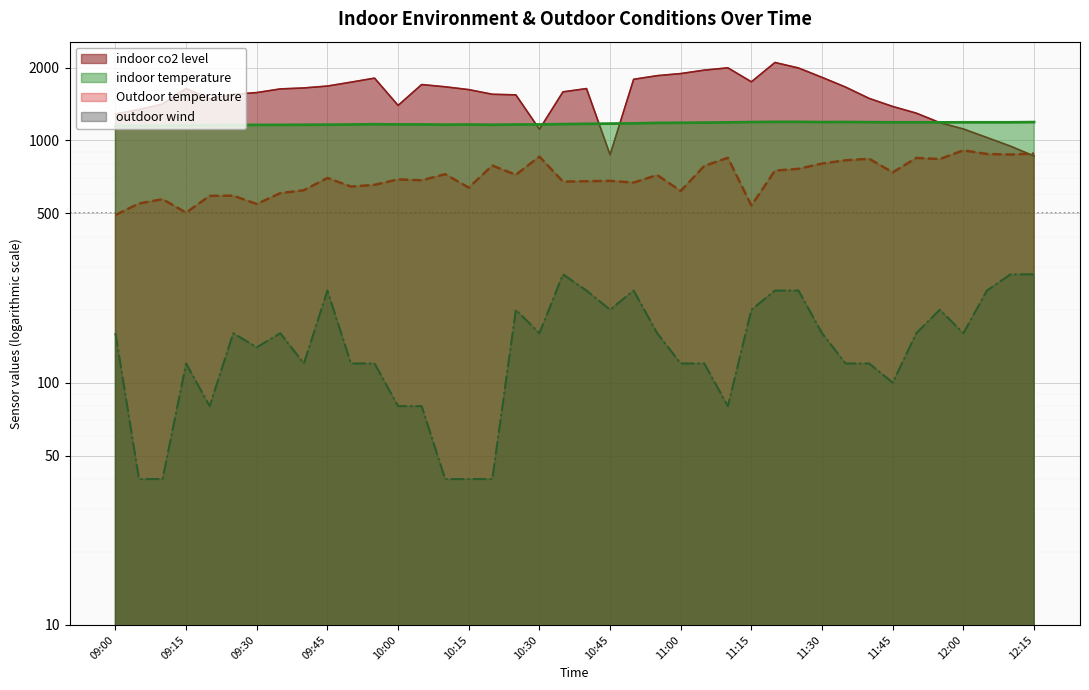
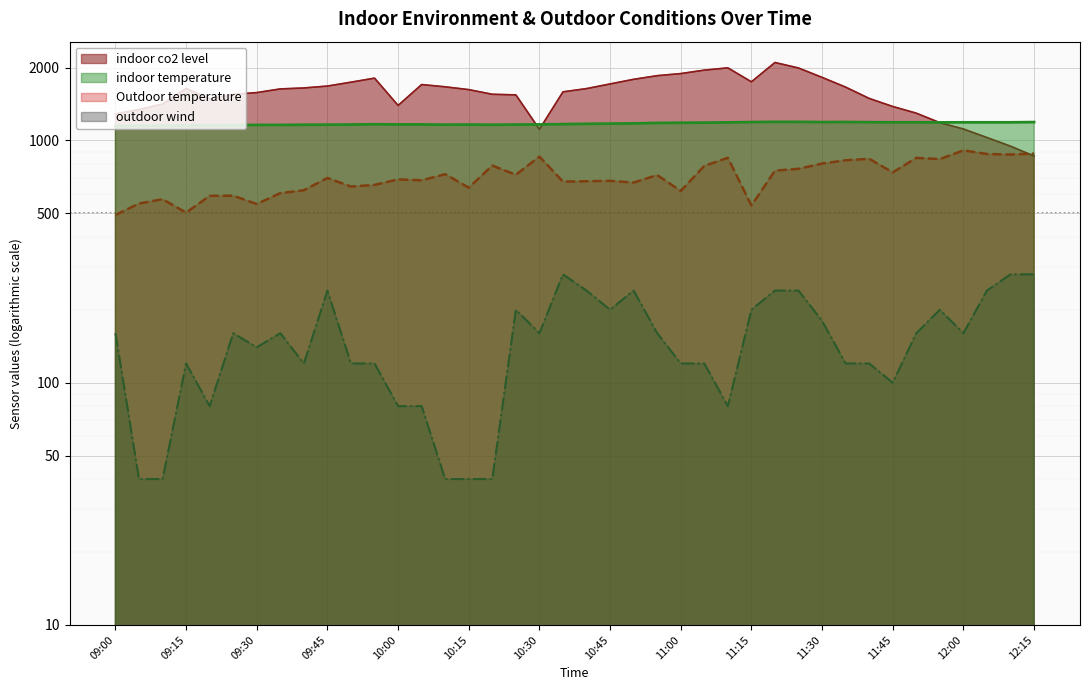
indoor co2 level, 10:45: 870 -> 1700
outdoor wind, 11:30: 160 -> 180
